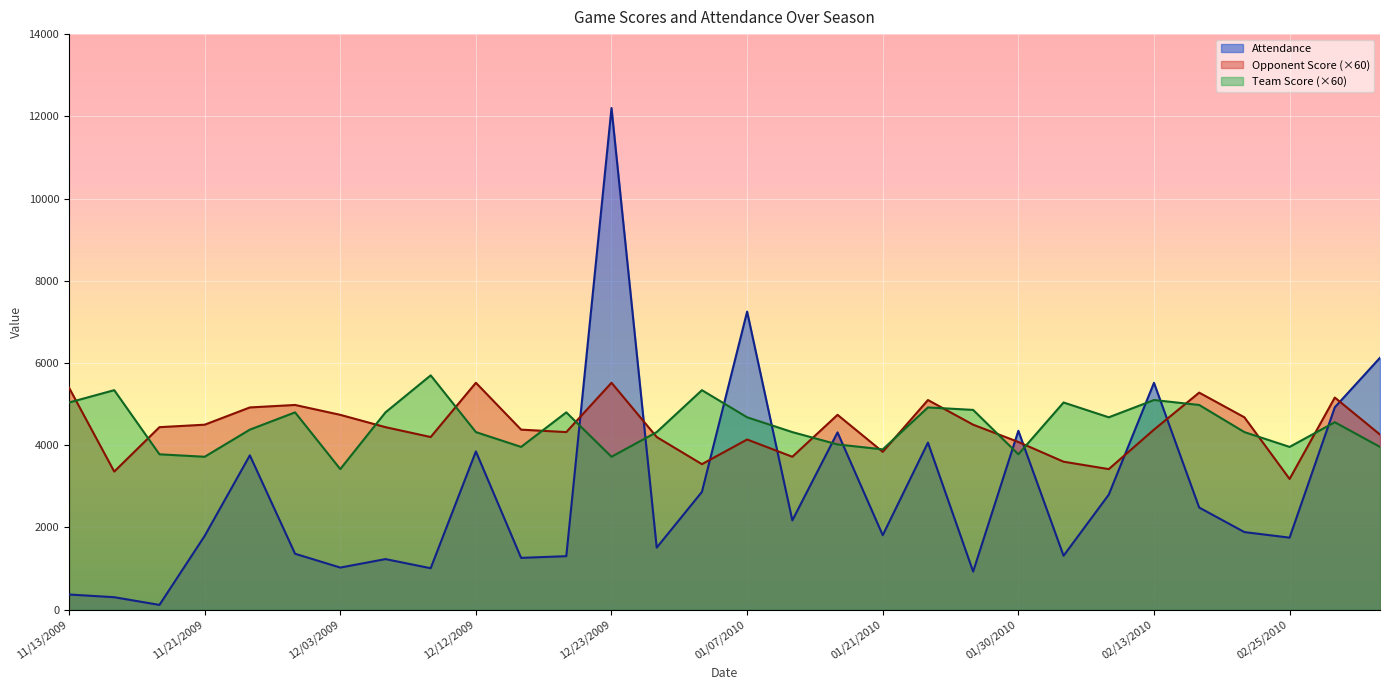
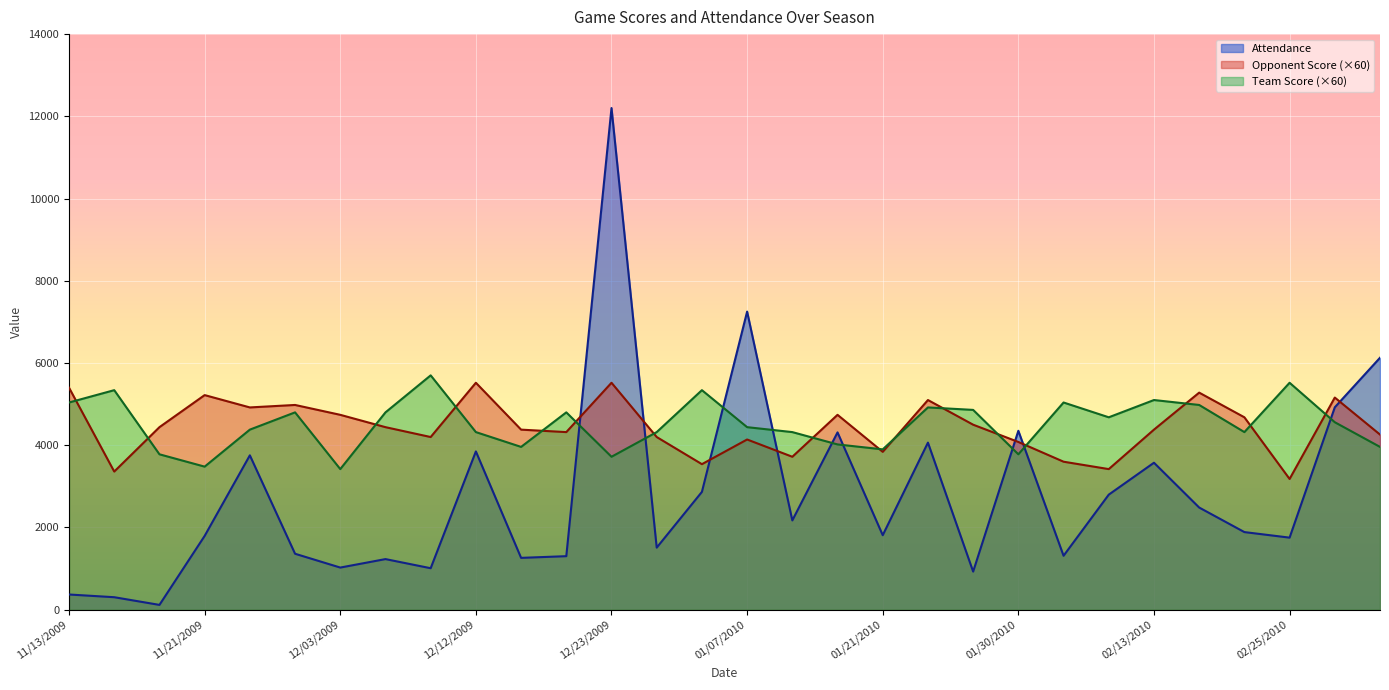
Opponent Score (×60), 11/21/2009: 4500 -> 5200
Team Score (×60), 11/21/2009: 3700 -> 3500
Team Score (×60), 01/07/2010: 4700 -> 4400
Attendance, 02/13/2010: 5500 -> 3600
Team Score (×60), 02/25/2010: 4000 -> 5500
